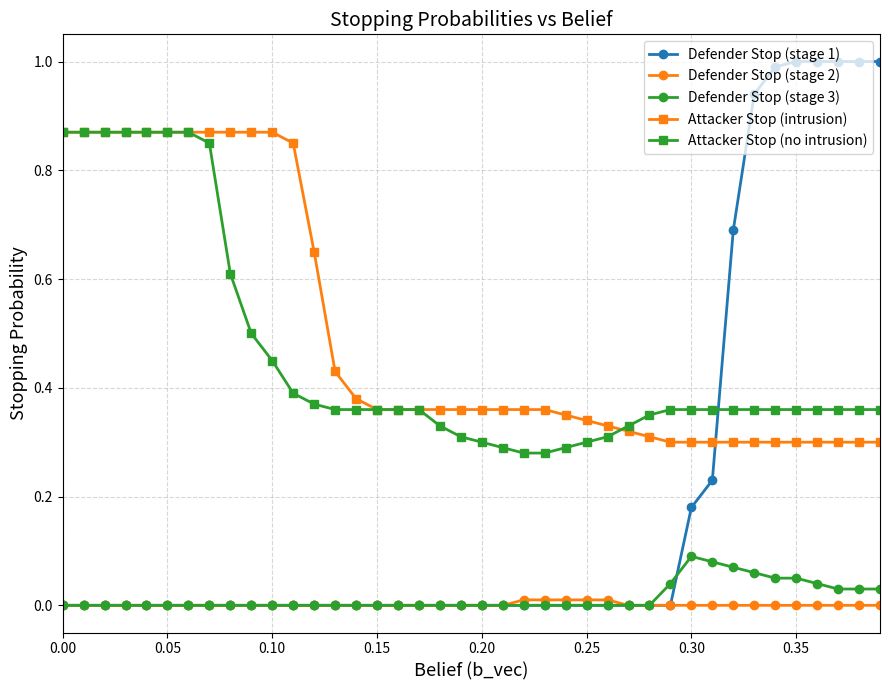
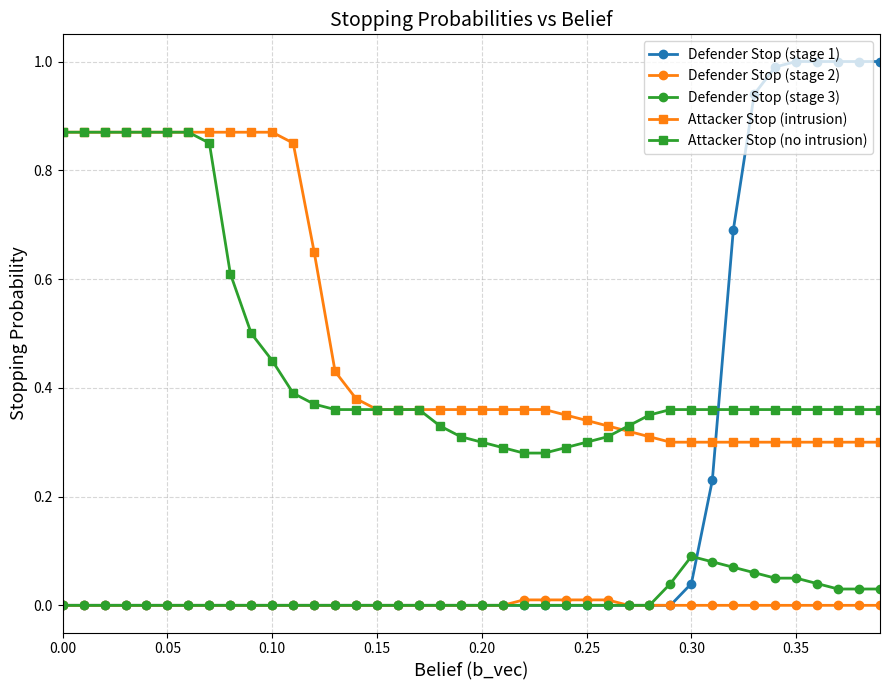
Defender Stop (stage 1), 0.30: 0.18 -> 0.04
